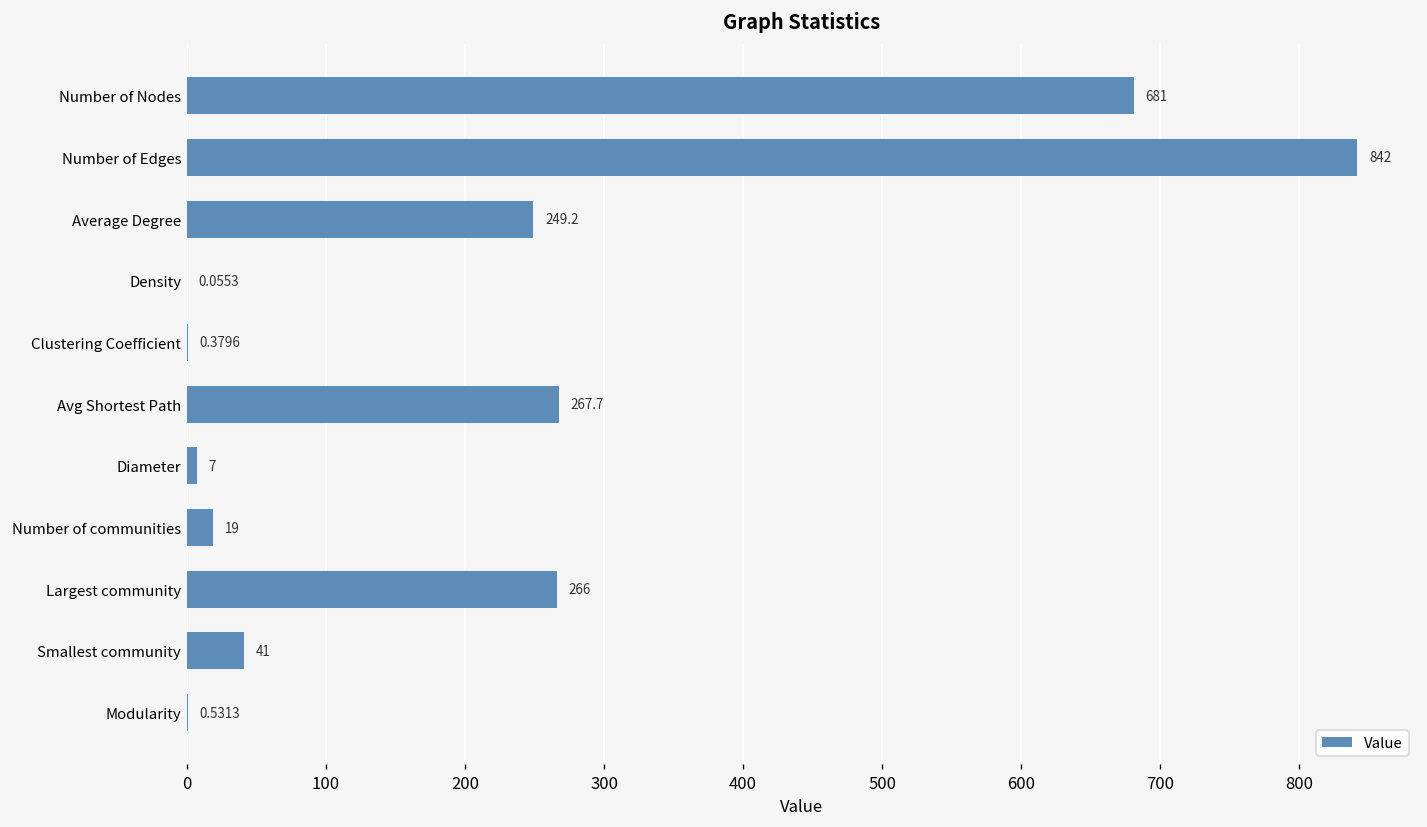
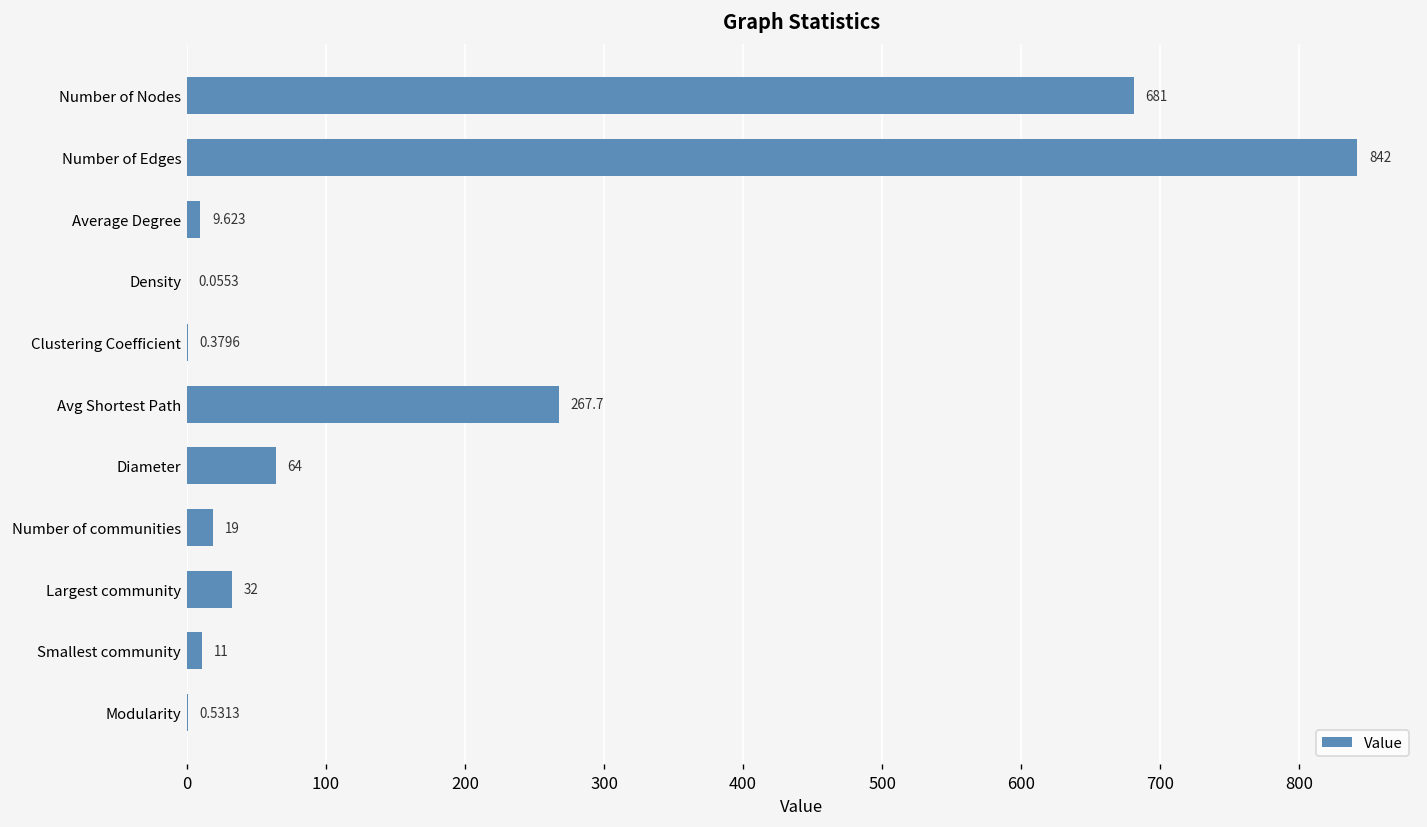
Average Degree: 249.2 -> 9.623
Diameter: 7 -> 64
Largest community: 266 -> 32
Smallest community: 41 -> 11
